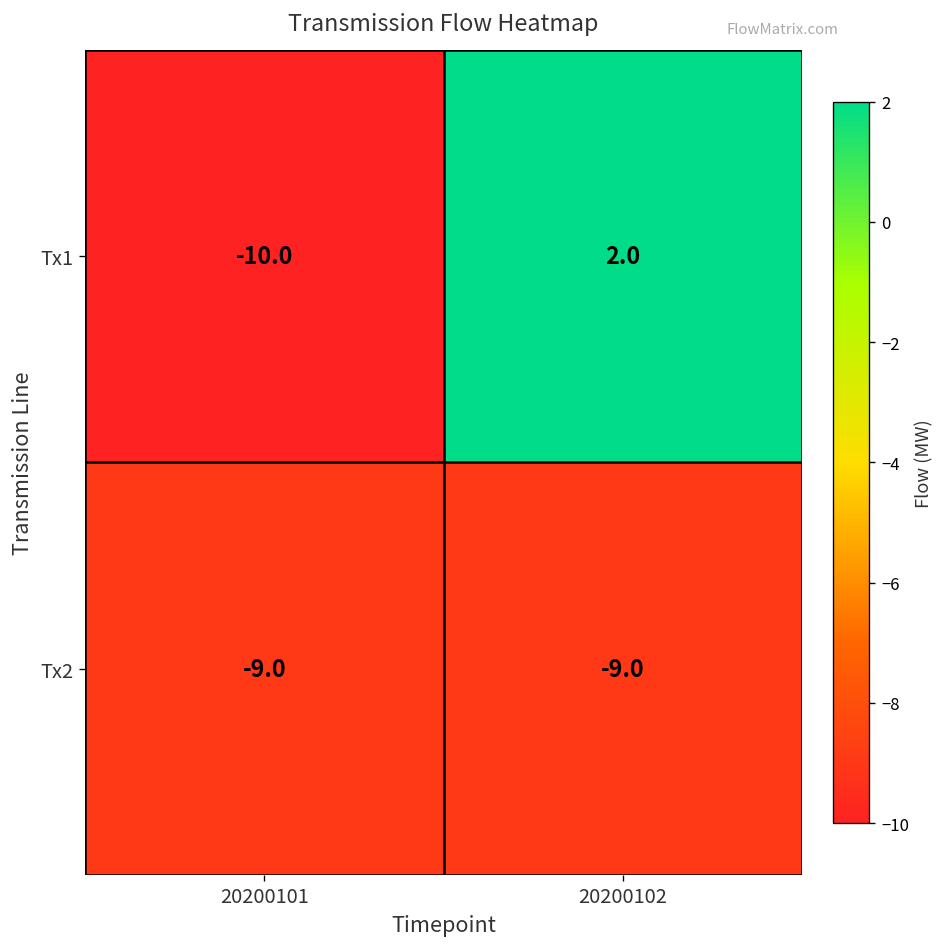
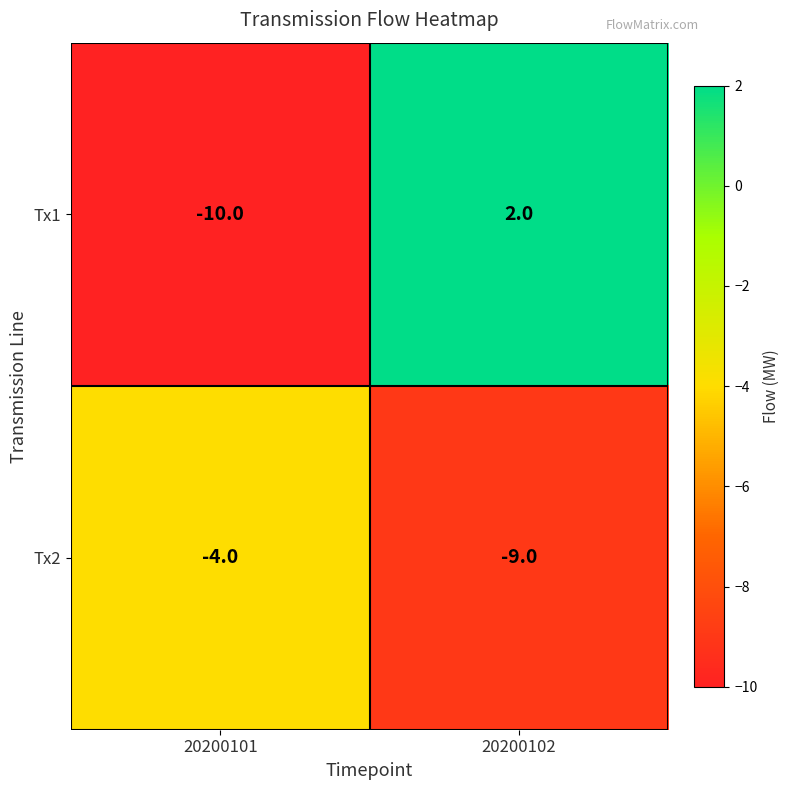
Tx2, 20200101: -9.0 -> -4.0
